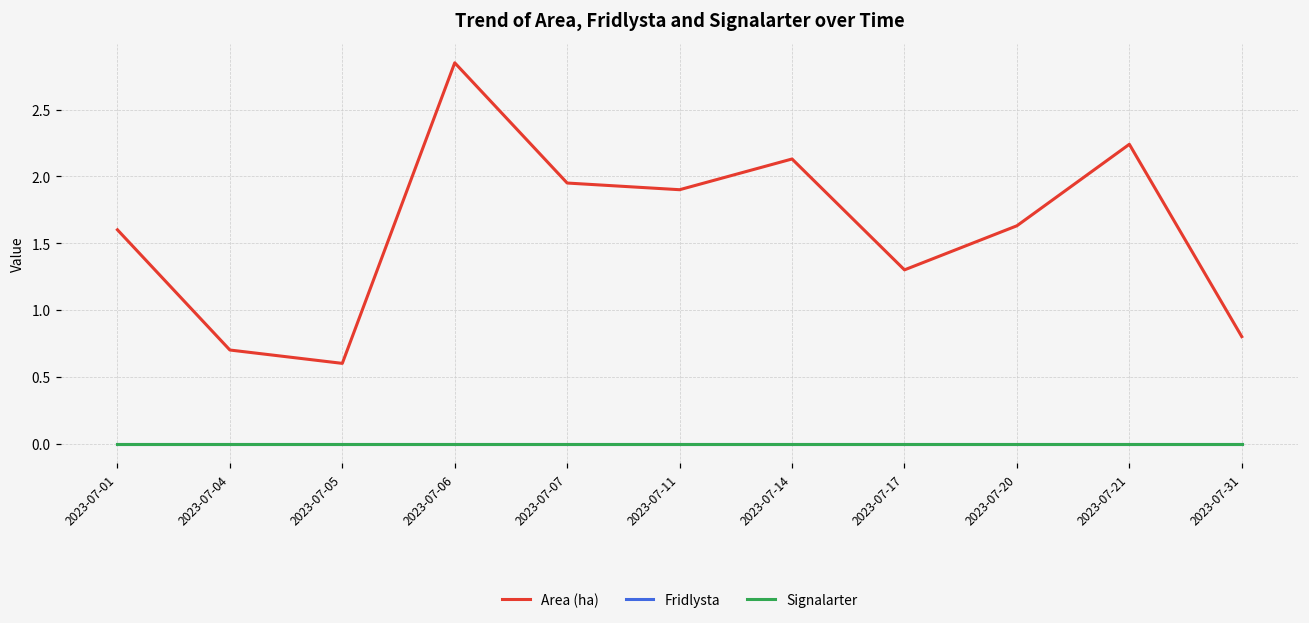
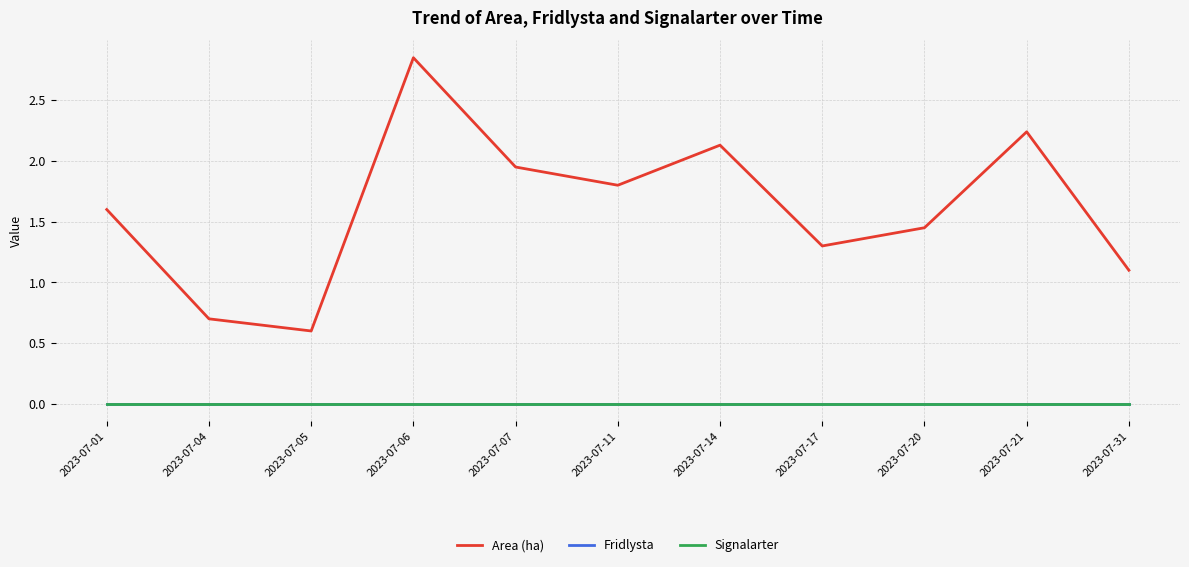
Area (ha), 2023-07-11: 1.9 -> 1.8
Area (ha), 2023-07-20: 1.63 -> 1.45
Area (ha), 2023-07-31: 0.8 -> 1.1
